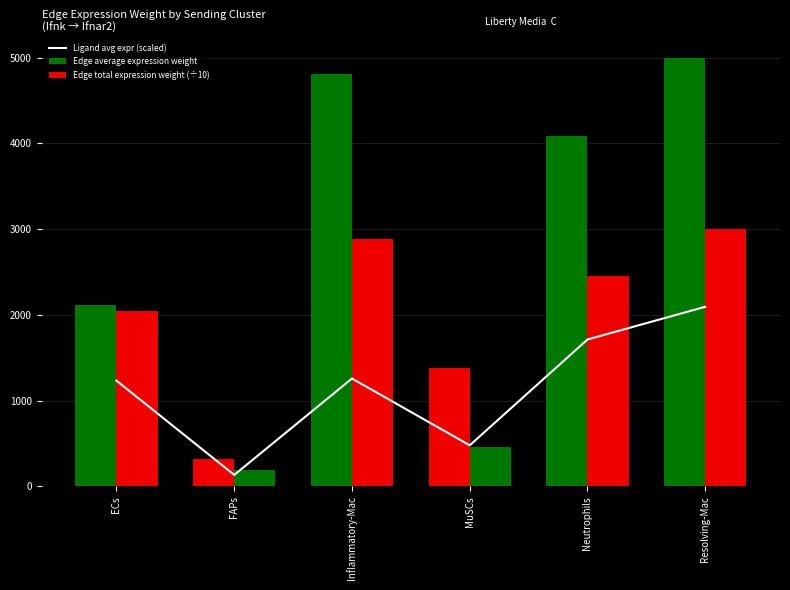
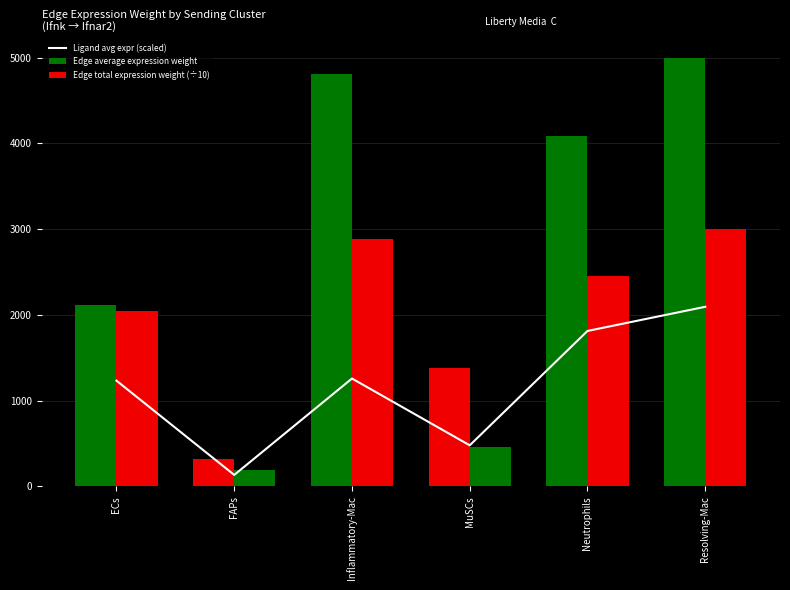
Ligand avg expr (scaled), Neutrophils: 1700 -> 1800
